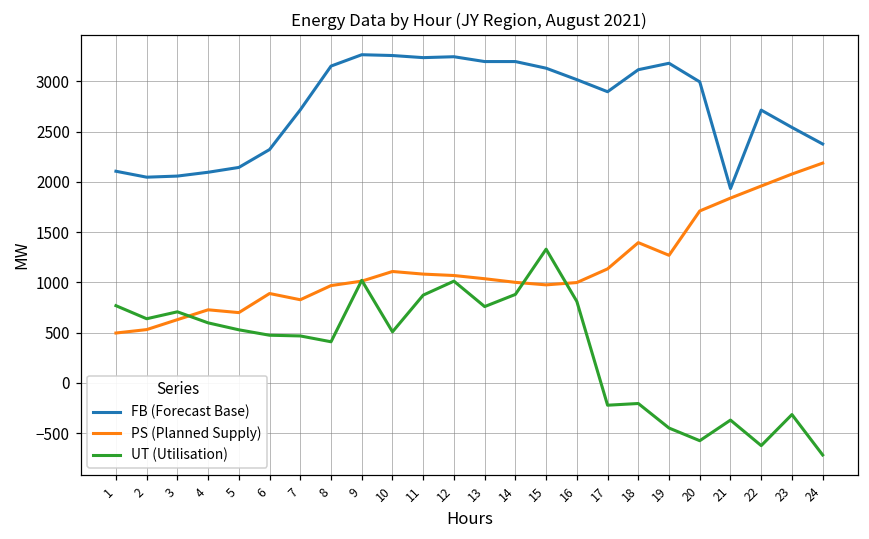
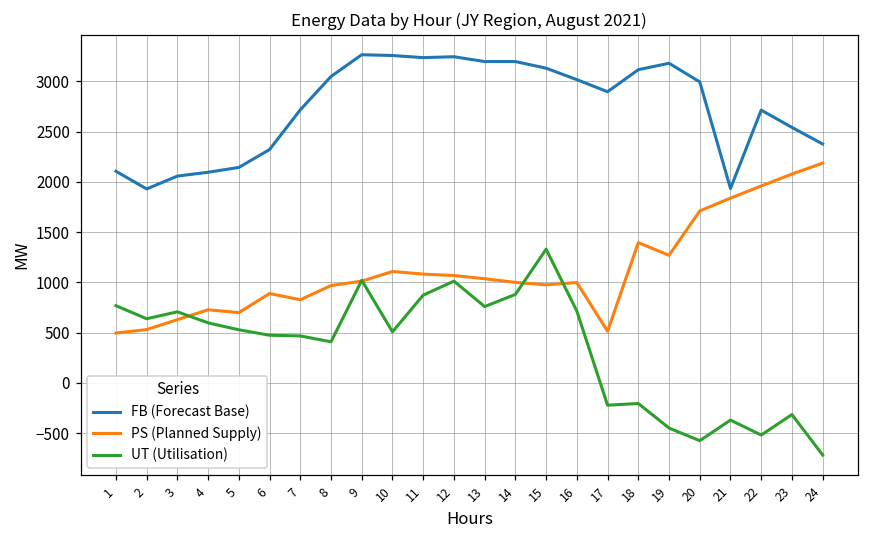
FB (Forecast Base), 2: 2000 -> 1900
FB (Forecast Base), 8: 3200 -> 3000
UT (Utilisation), 16: 800 -> 700
PS (Planned Supply), 17: 1100 -> 500
UT (Utilisation), 22: -600 -> -500
